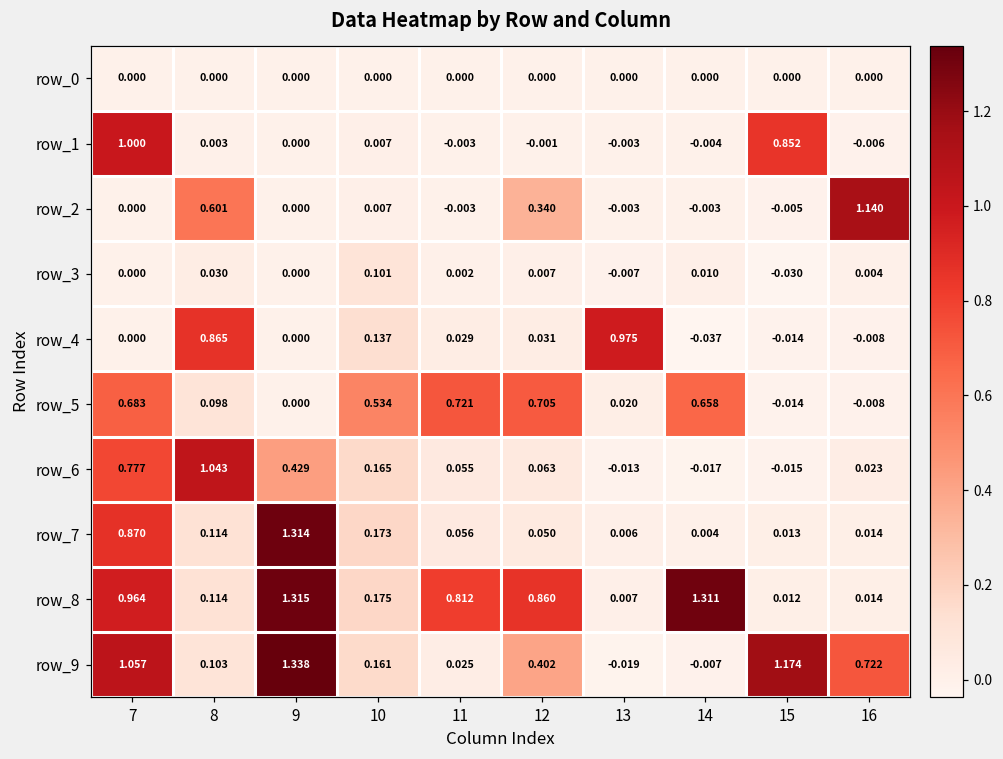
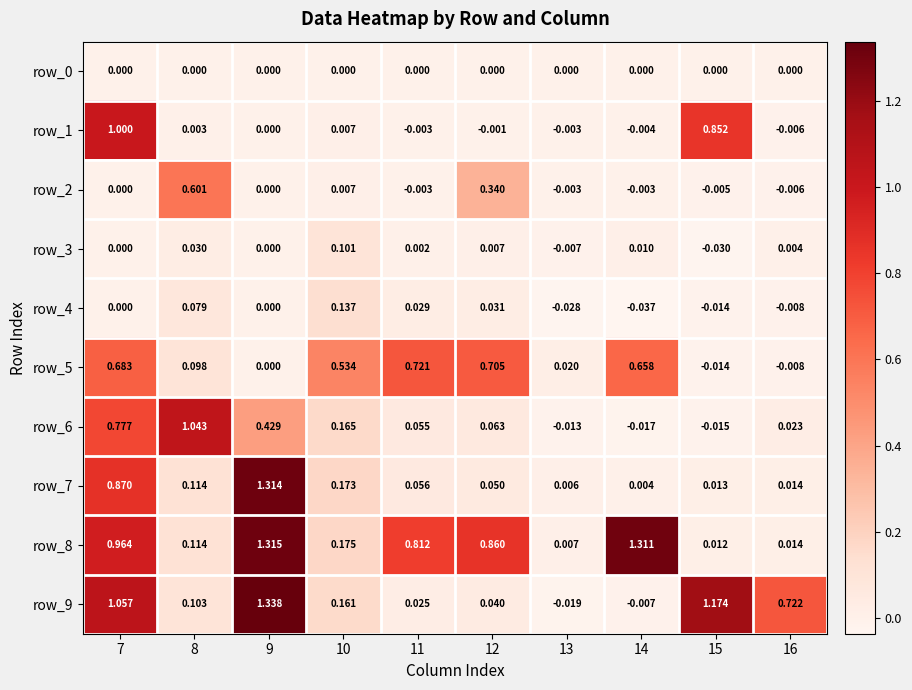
row_2, 16: 1.140 -> -0.006
row_4, 8: 0.865 -> 0.079
row_4, 13: 0.975 -> -0.028
row_9, 12: 0.402 -> 0.040
